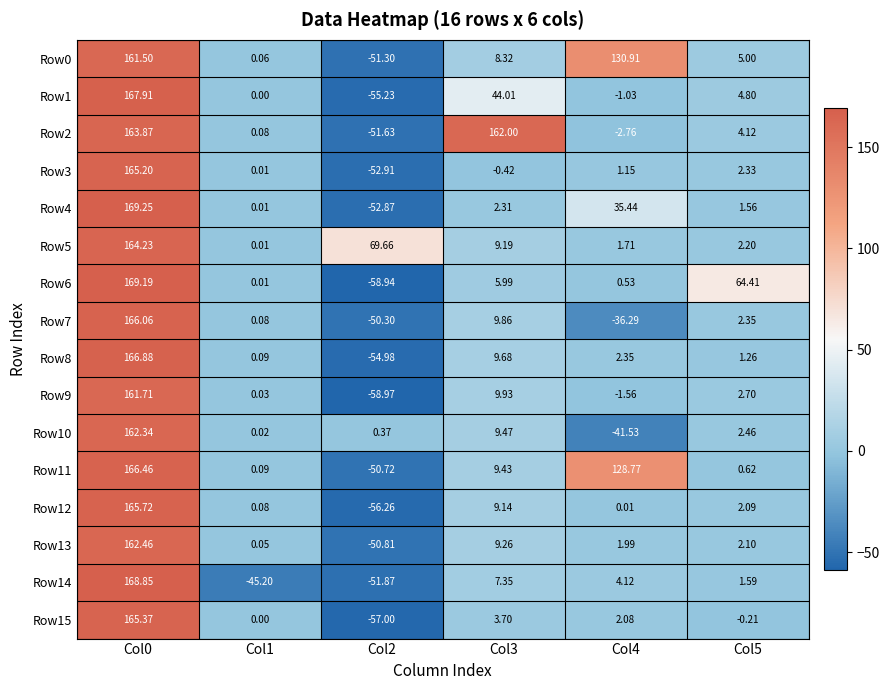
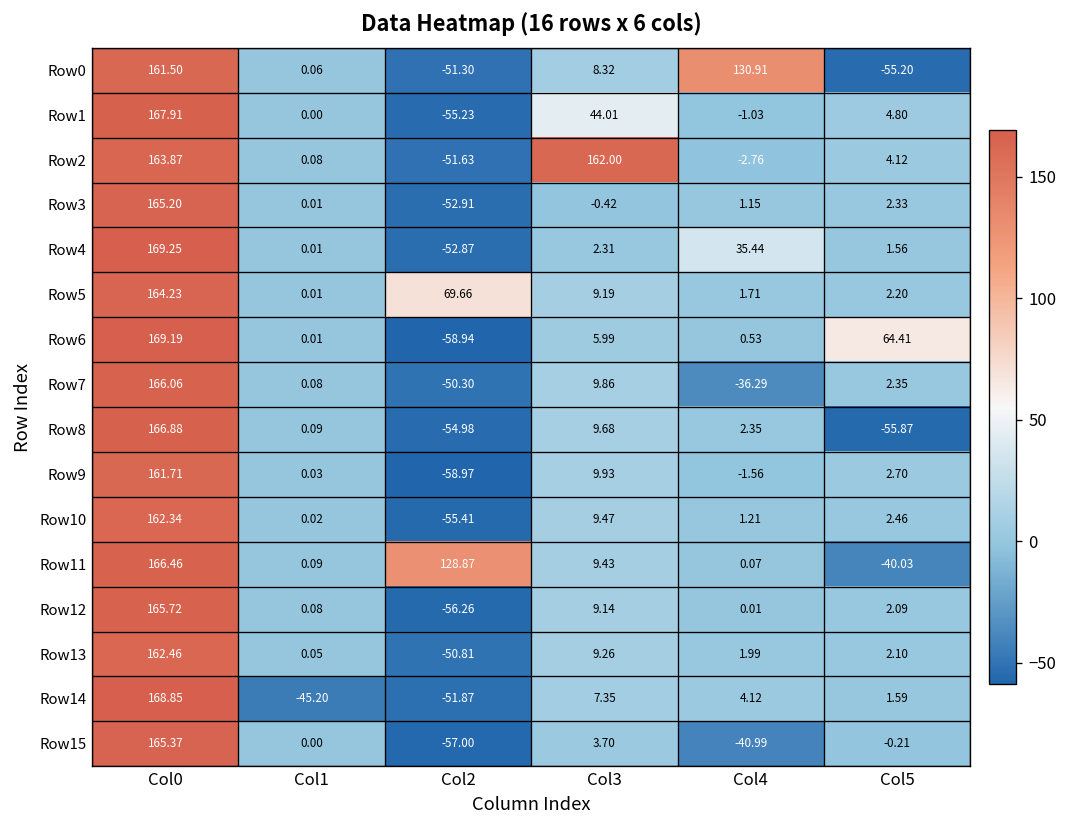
Row0, Col5: 5.00 -> -55.20
Row8, Col5: 1.26 -> -55.87
Row10, Col2: 0.37 -> -55.41
Row10, Col4: -41.53 -> 1.21
Row11, Col2: -50.72 -> 128.87
Row11, Col4: 128.77 -> 0.07
Row11, Col5: 0.62 -> -40.03
Row15, Col4: 2.08 -> -40.99
